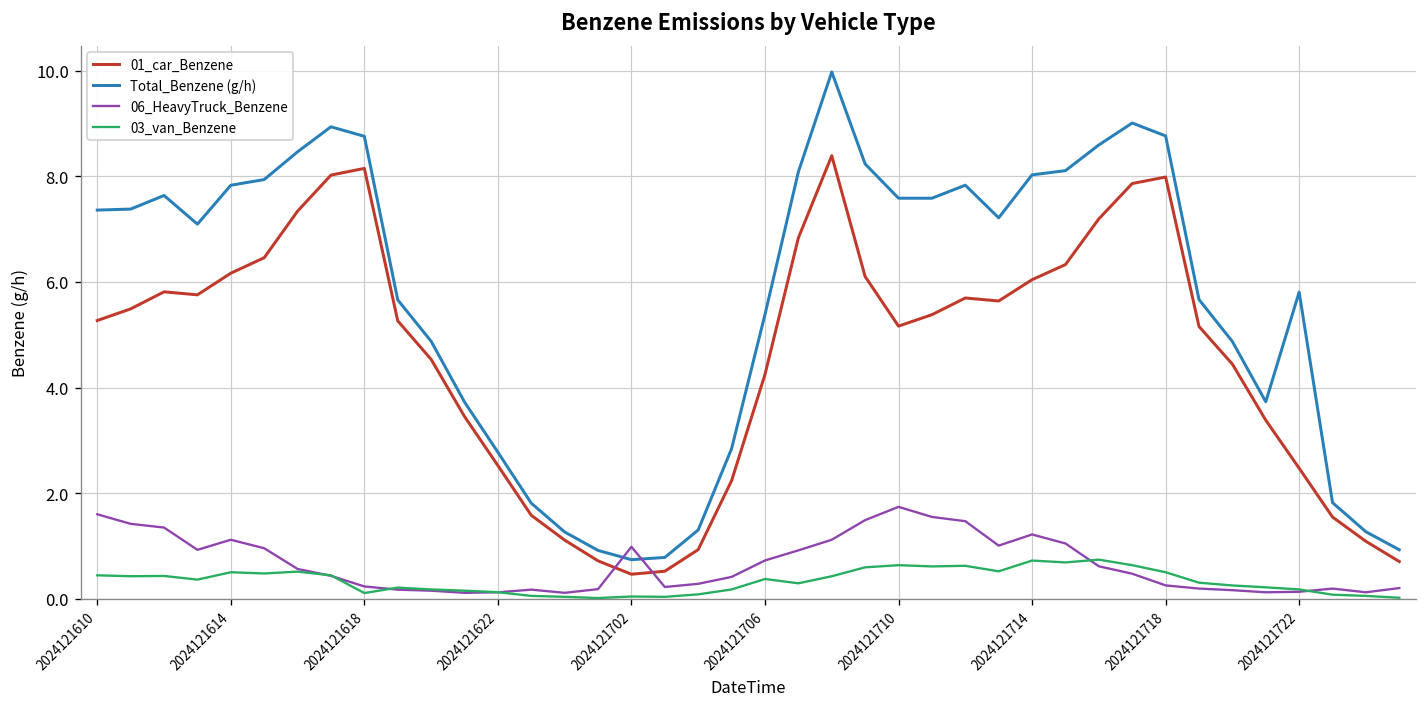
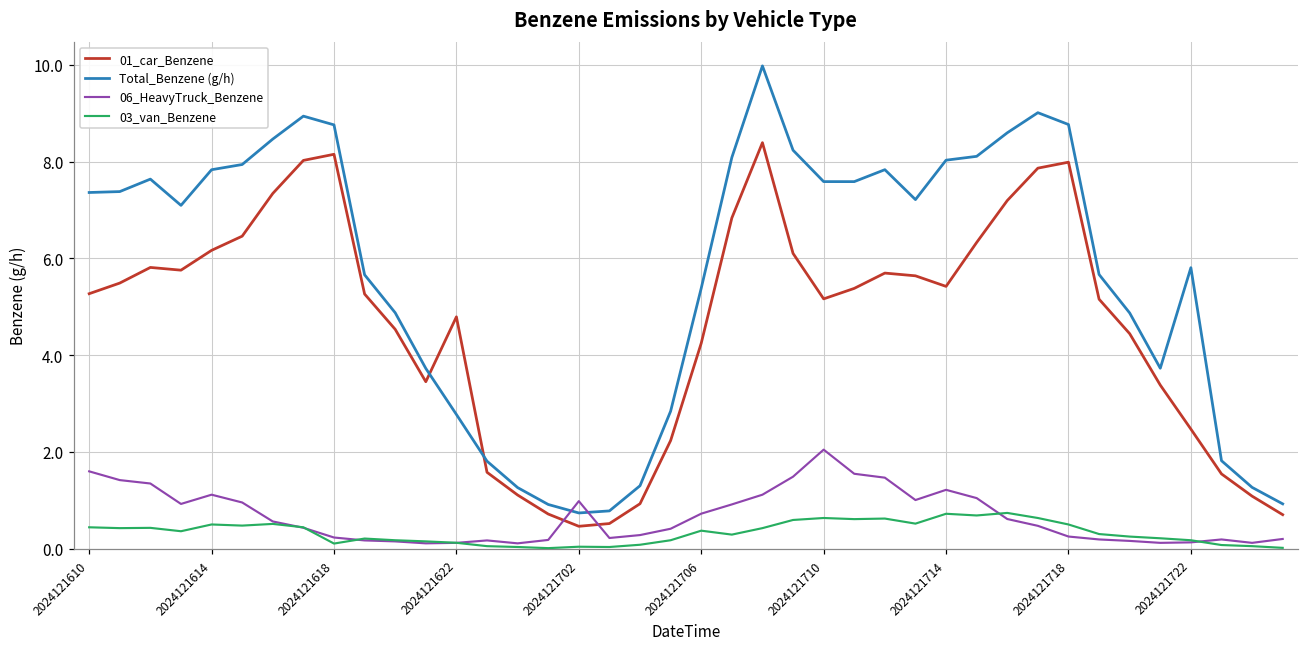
01_car_Benzene, 2024121622: 2.5 -> 4.8
06_HeavyTruck_Benzene, 2024121710: 1.7 -> 2.0
01_car_Benzene, 2024121714: 6.0 -> 5.4
